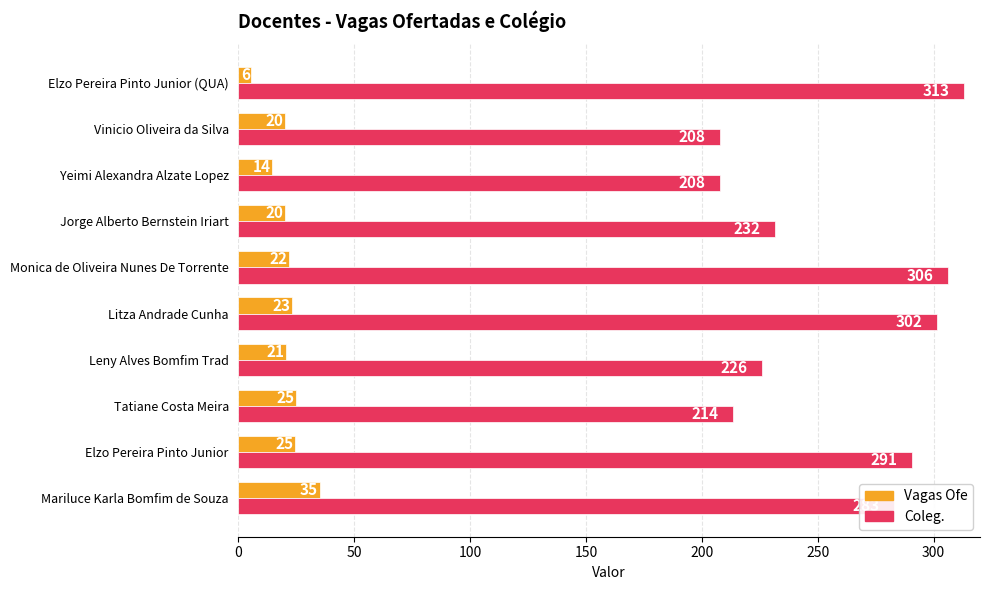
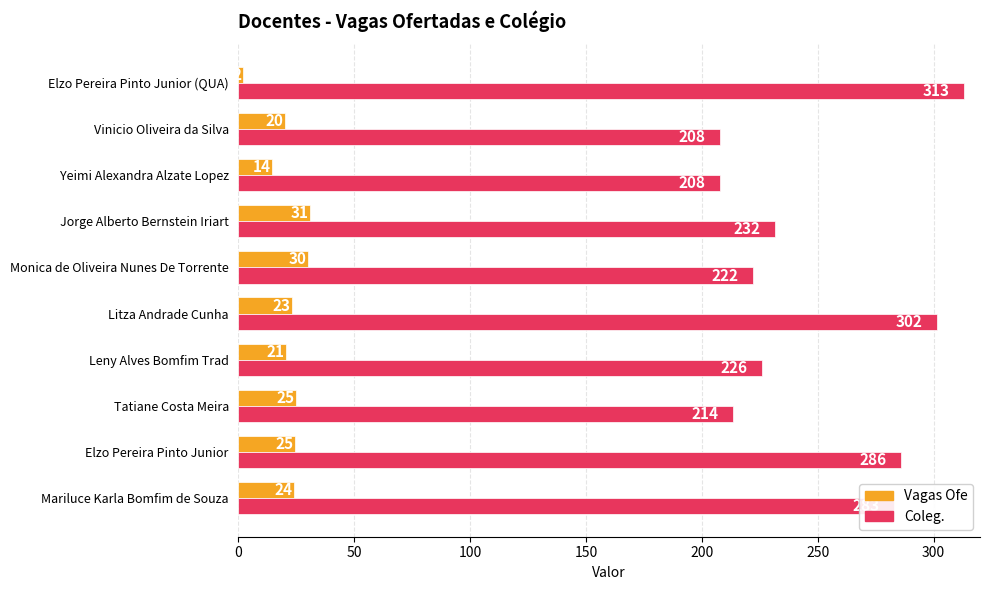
Vagas Ofe, Elzo Pereira Pinto Junior (QUA): 6 -> 2
Vagas Ofe, Jorge Alberto Bernstein Iriart: 20 -> 31
Vagas Ofe, Monica de Oliveira Nunes De Torrente: 22 -> 30
Coleg., Monica de Oliveira Nunes De Torrente: 306 -> 222
Coleg., Elzo Pereira Pinto Junior: 291 -> 286
Vagas Ofe, Mariluce Karla Bomfim de Souza: 35 -> 24
